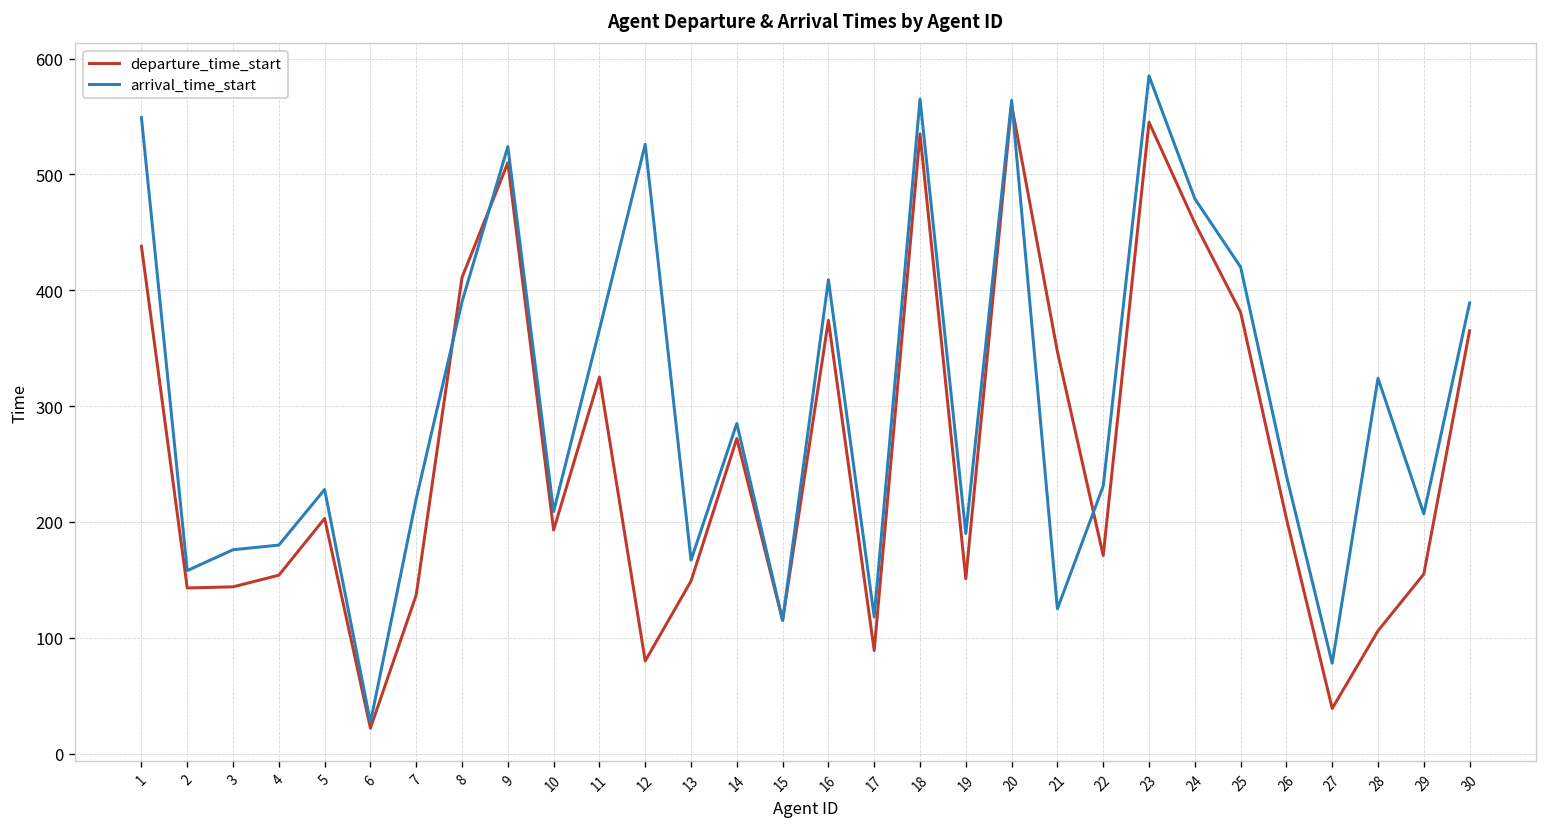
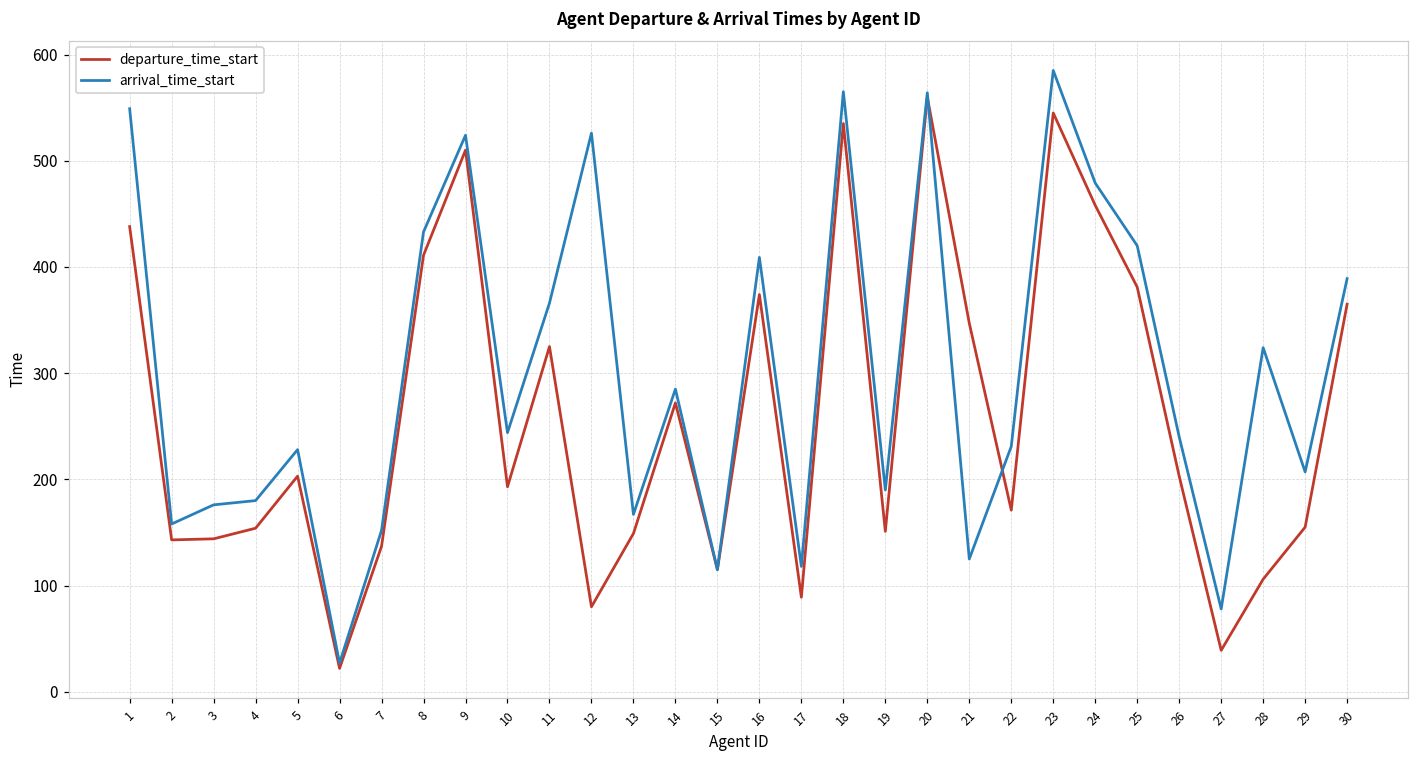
arrival_time_start, 7: 220 -> 150
arrival_time_start, 8: 390 -> 430
arrival_time_start, 10: 210 -> 240
